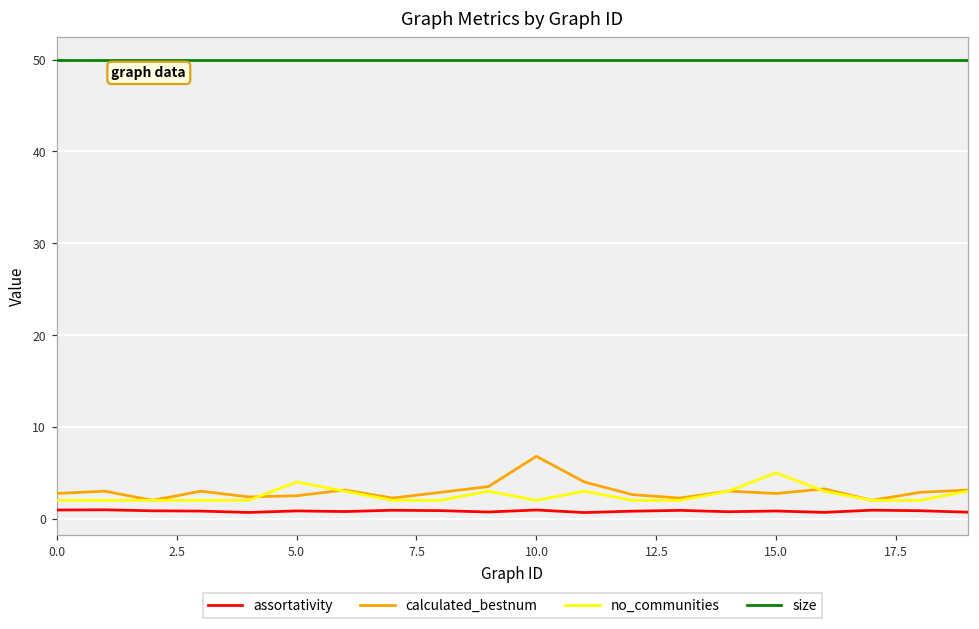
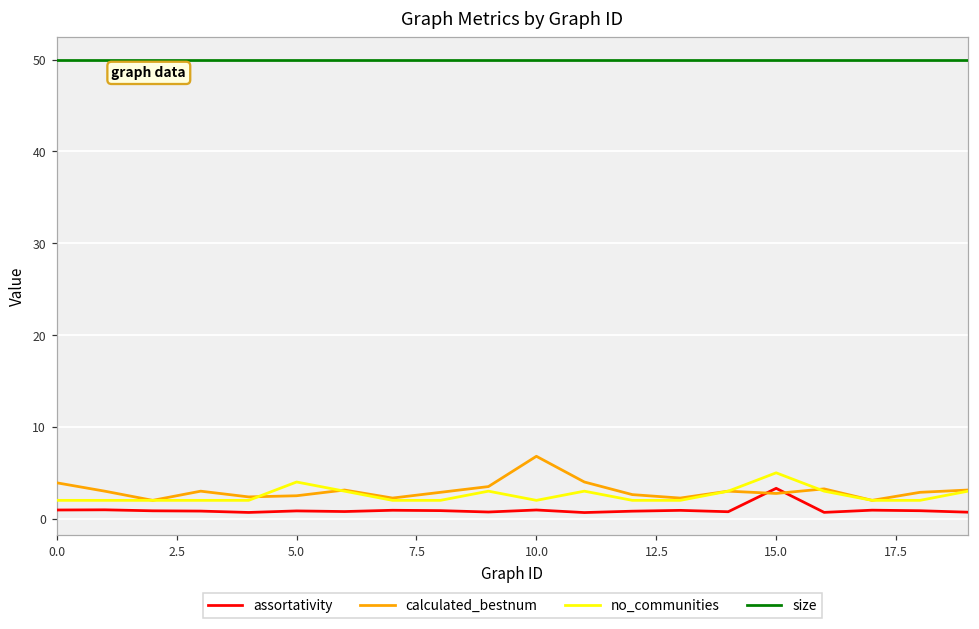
calculated_bestnum, 0.0: 3 -> 4
assortativity, 15.0: 1 -> 3
